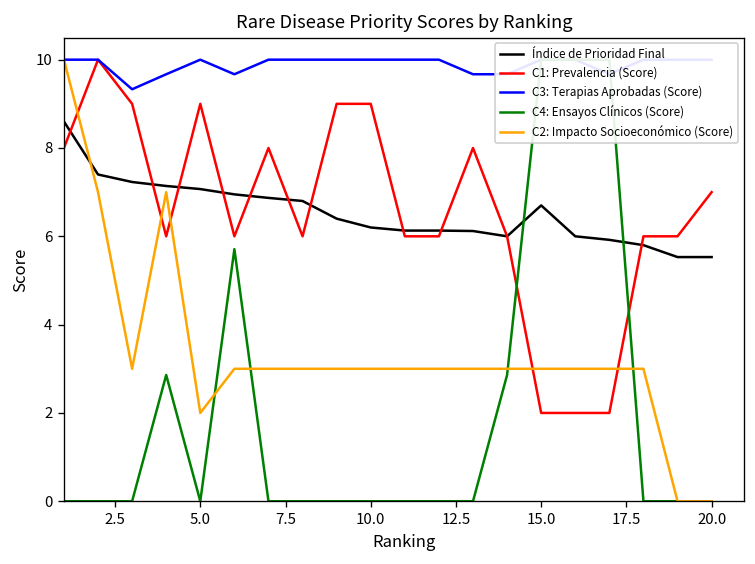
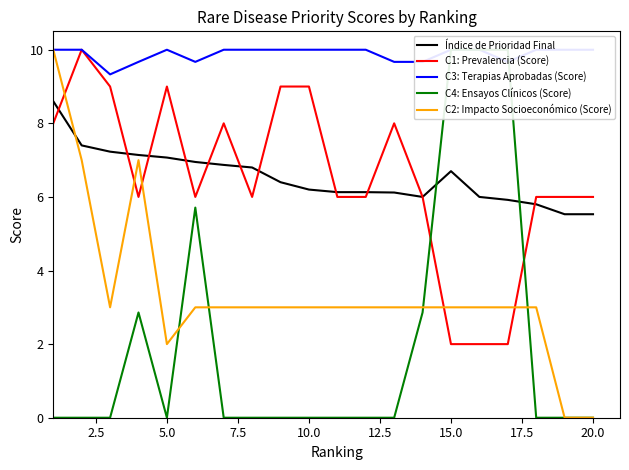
C1: Prevalencia (Score), 20.0: 7 -> 6
